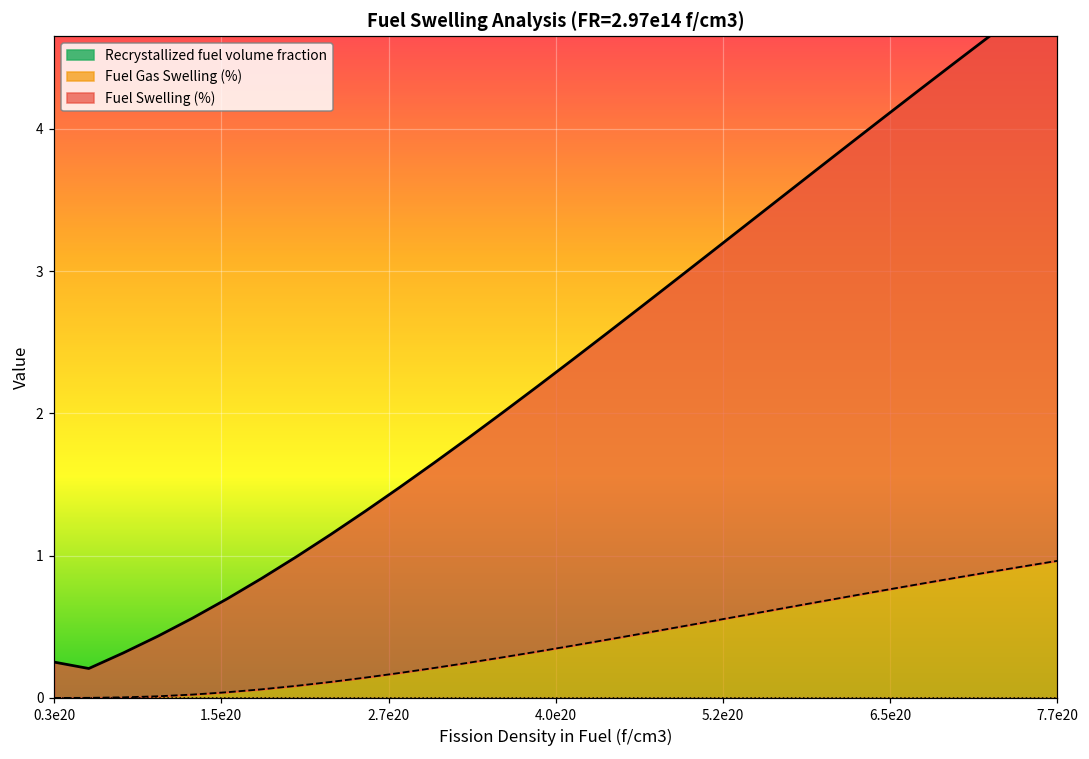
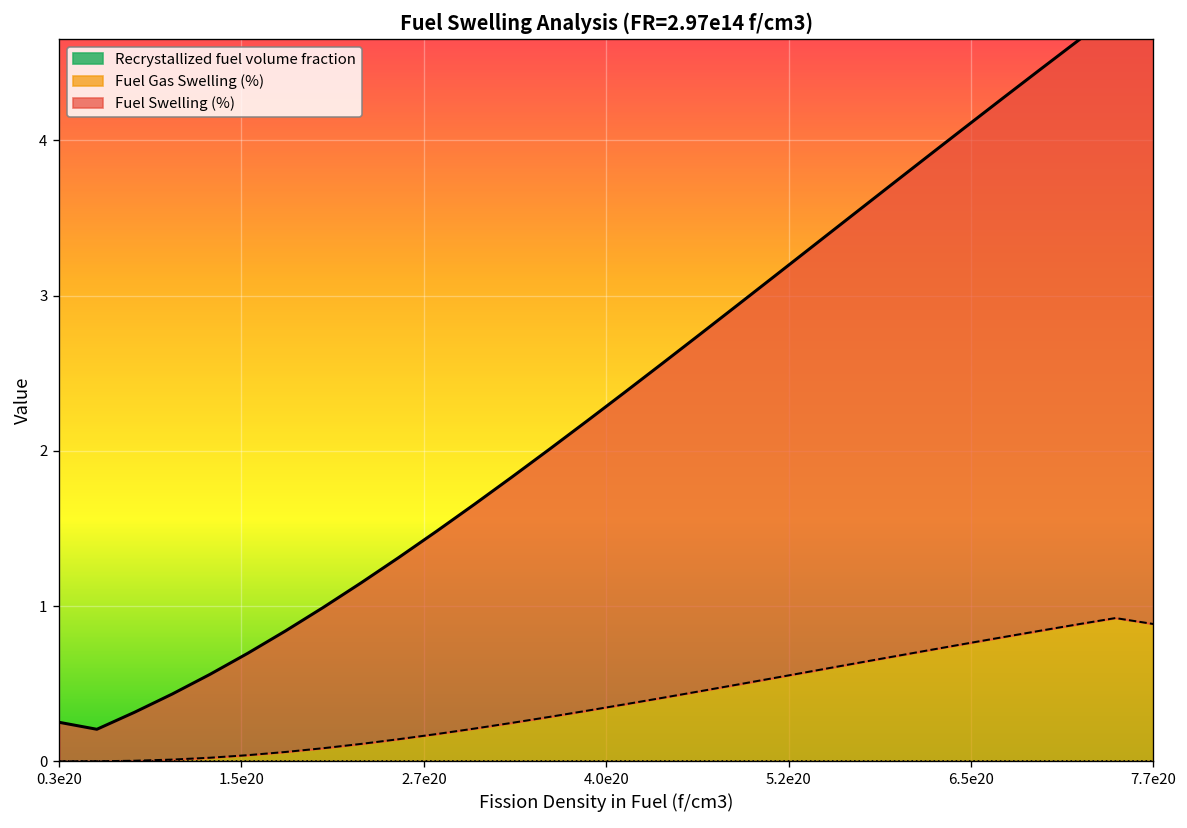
Fuel Gas Swelling (%), 7.7e20: 0.96 -> 0.89
